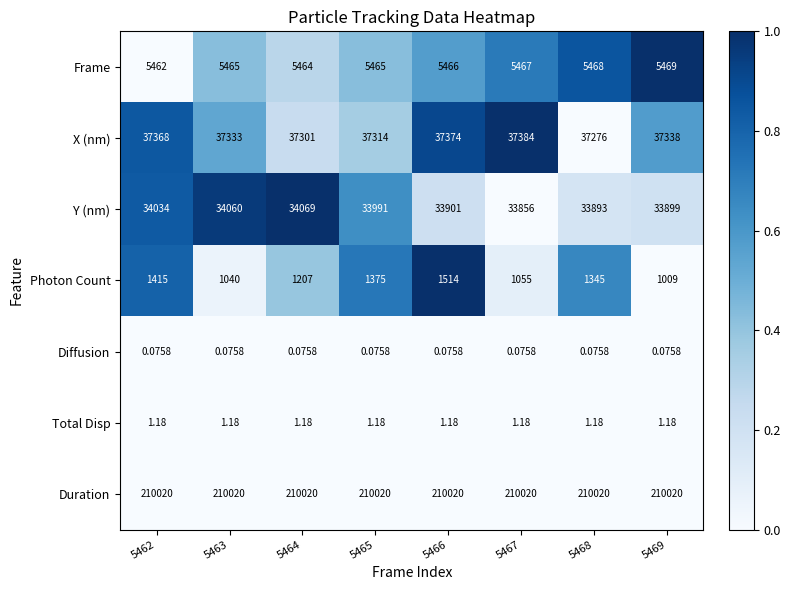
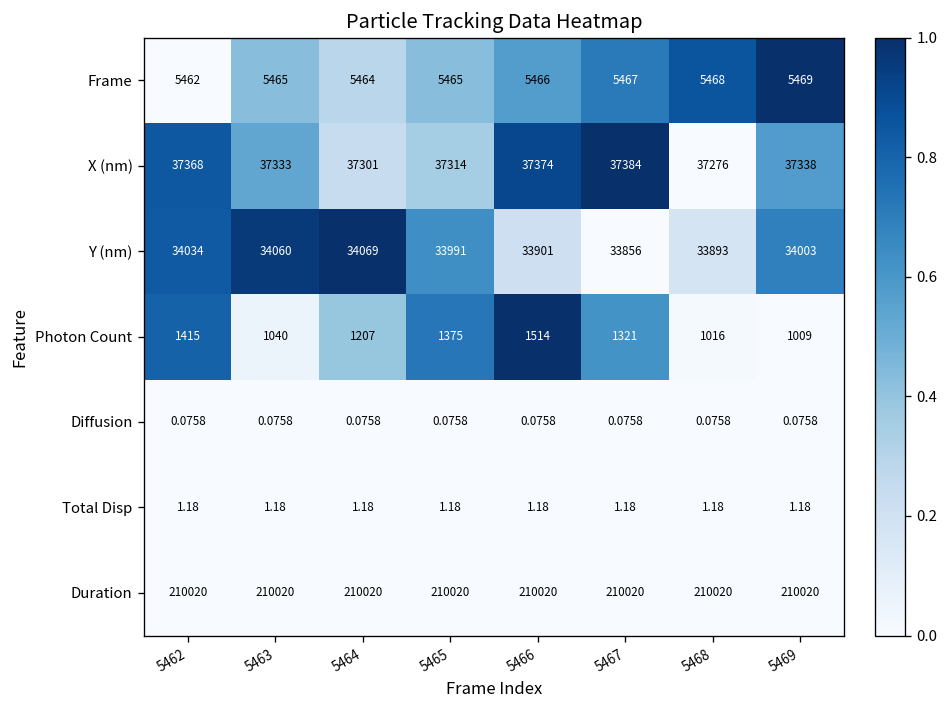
Y (nm), 5469: 33899 -> 34003
Photon Count, 5467: 1055 -> 1321
Photon Count, 5468: 1345 -> 1016
